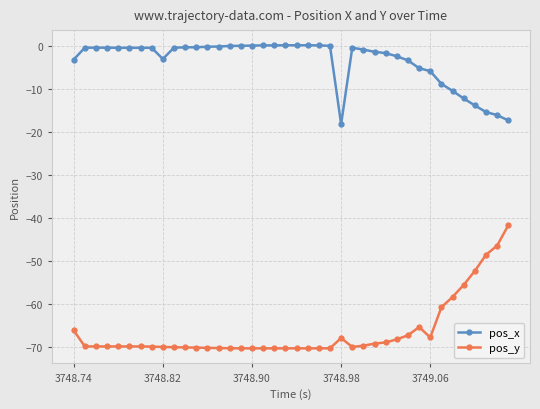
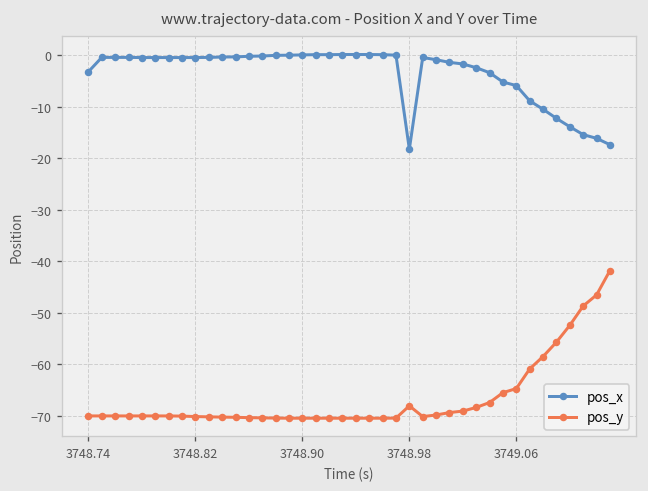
pos_y, 3748.74: -66 -> -70
pos_x, 3748.82: -3 -> -1
pos_y, 3749.06: -68 -> -65
